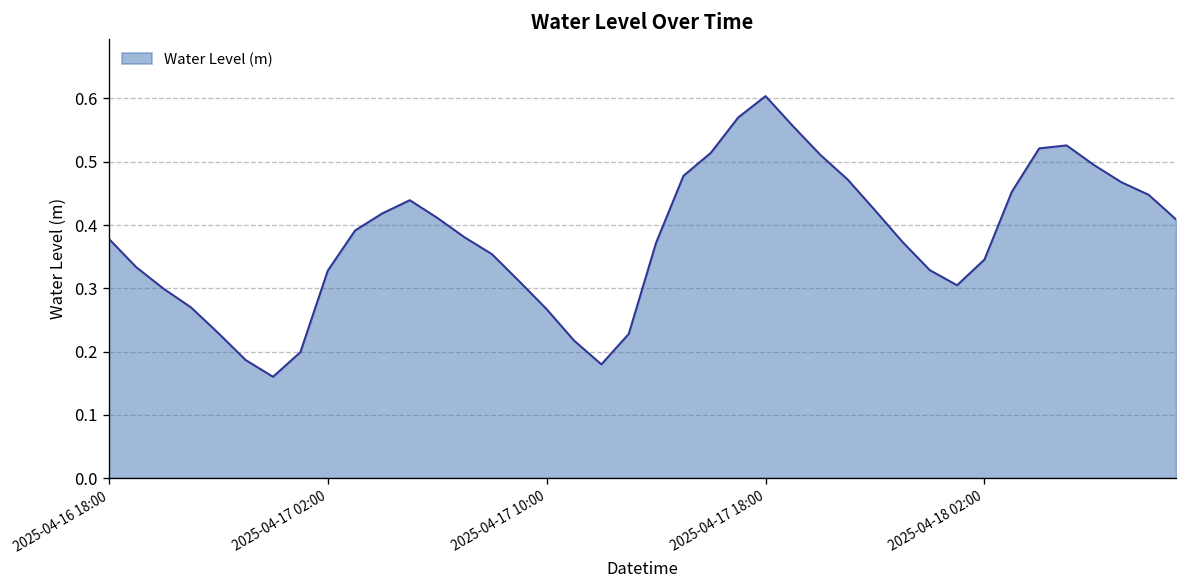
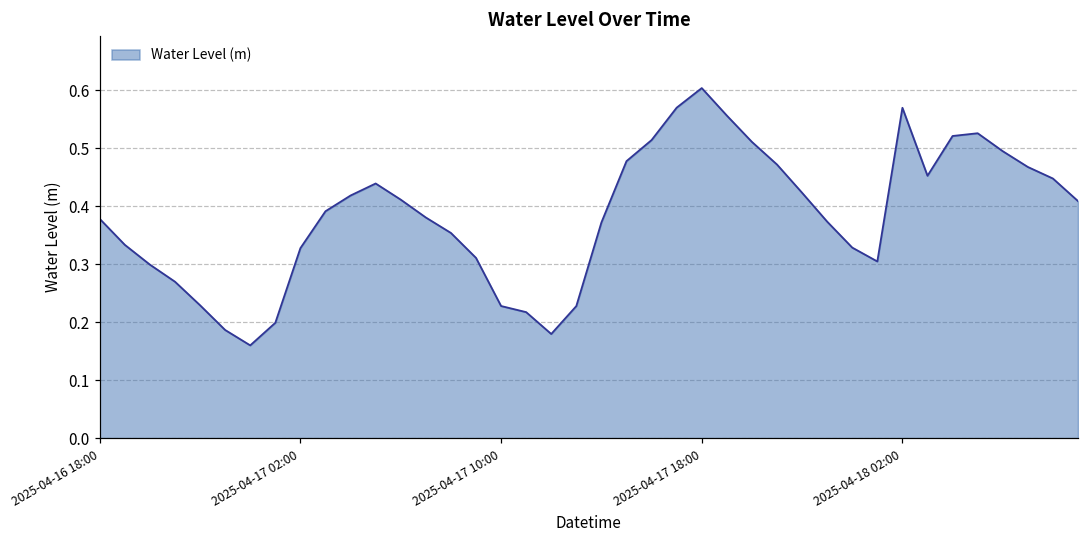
2025-04-17 10:00: 0.27 -> 0.23
2025-04-18 02:00: 0.35 -> 0.57
